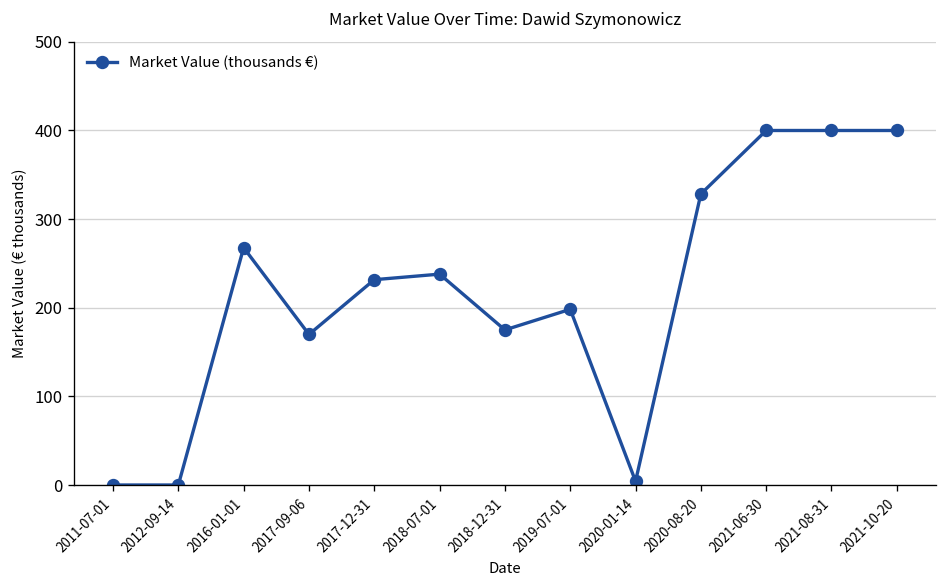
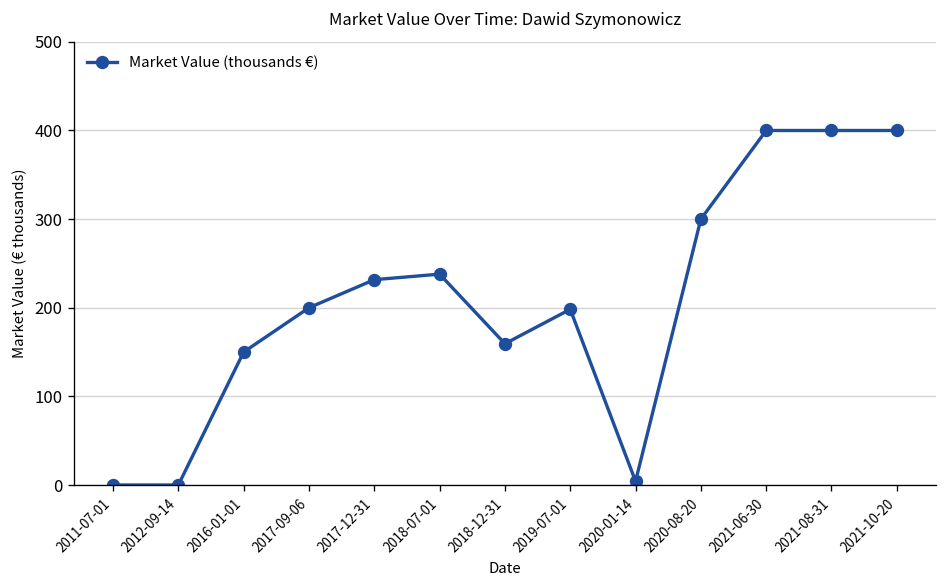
2016-01-01: 270 -> 150
2017-09-06: 170 -> 200
2018-12-31: 180 -> 160
2020-08-20: 330 -> 300
